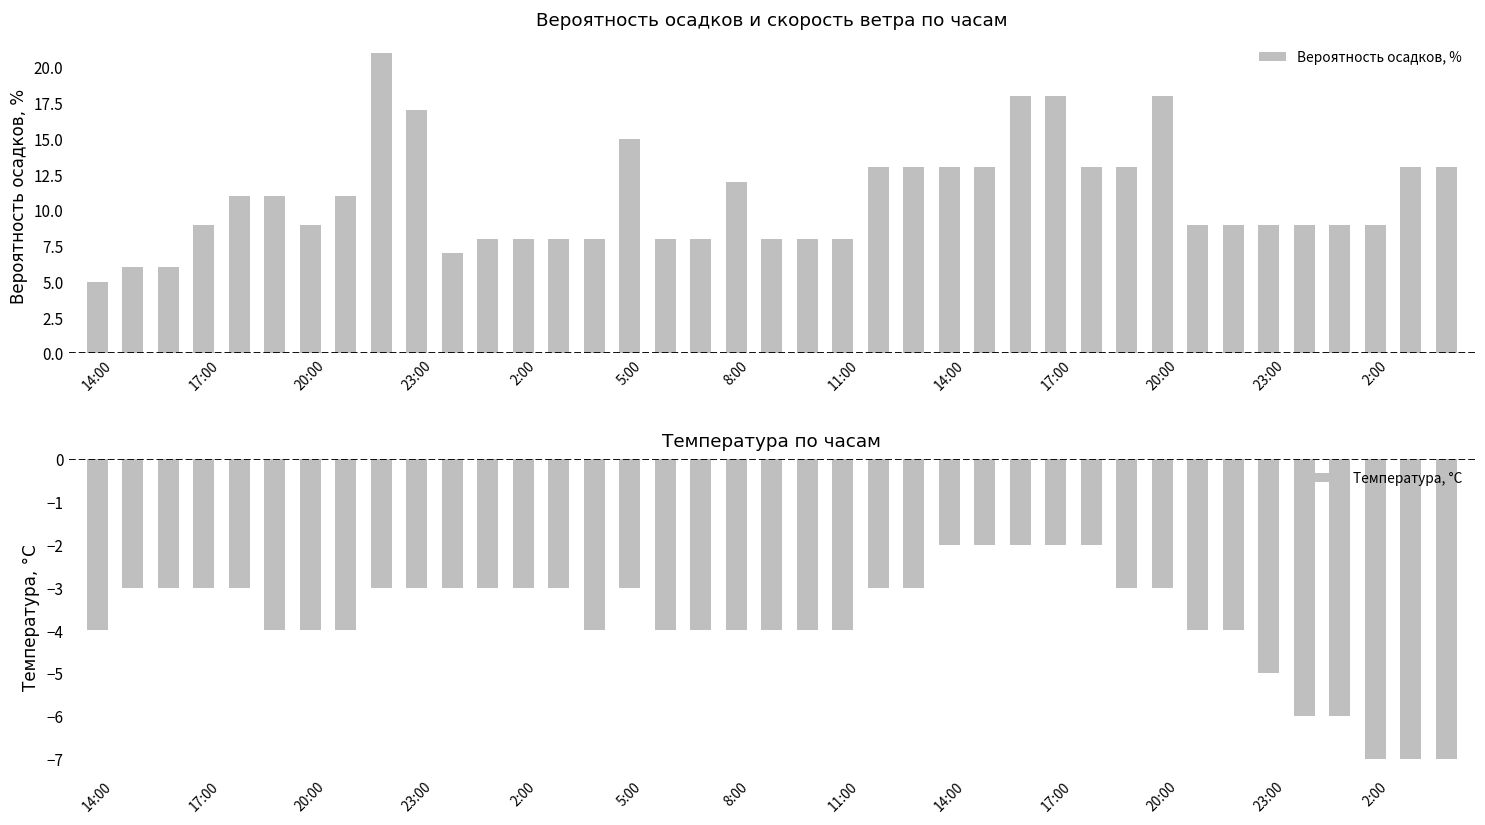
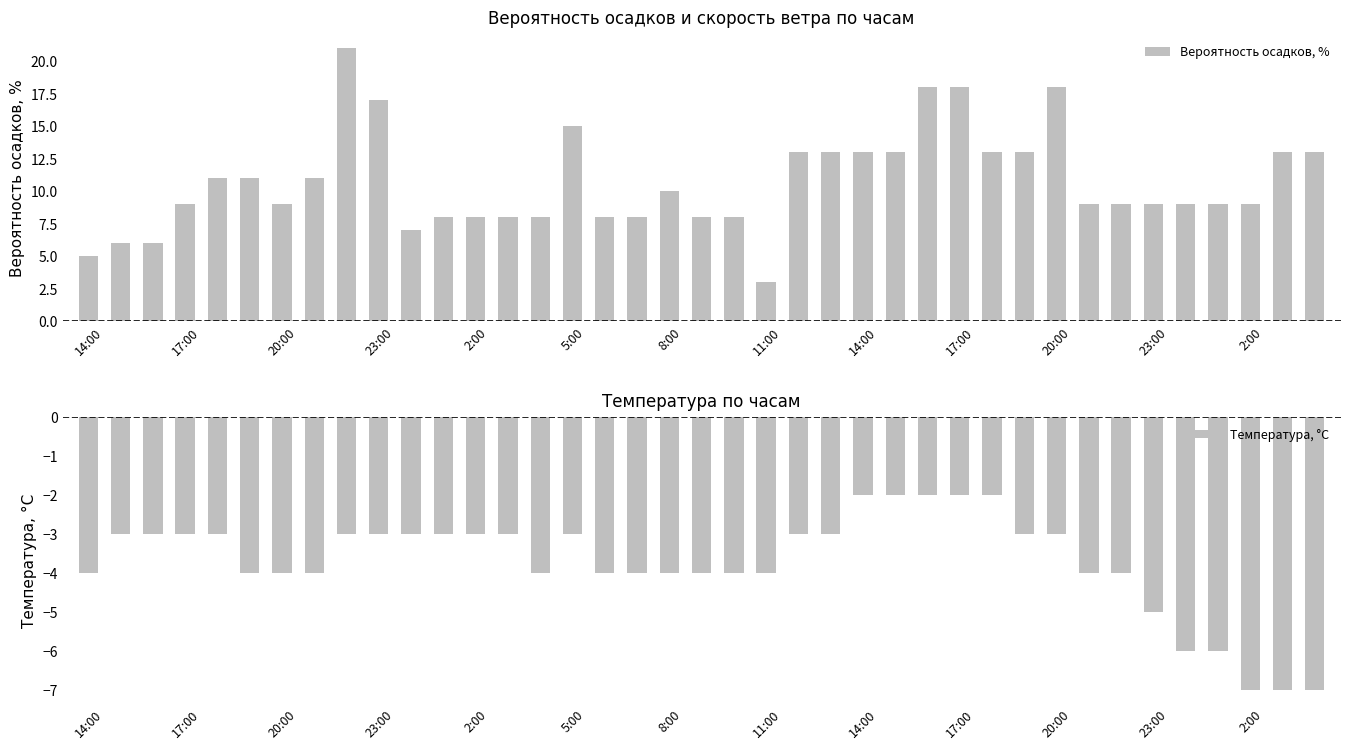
Вероятность осадков и скорость ветра по часам, 8:00: 12 -> 10
Вероятность осадков и скорость ветра по часам, 11:00: 8 -> 3
